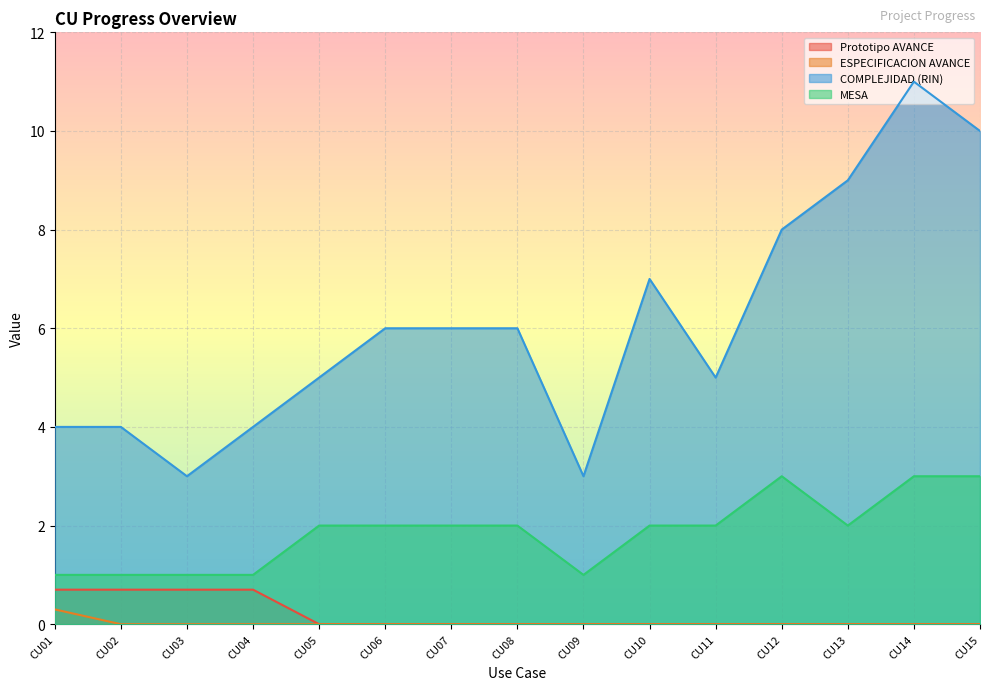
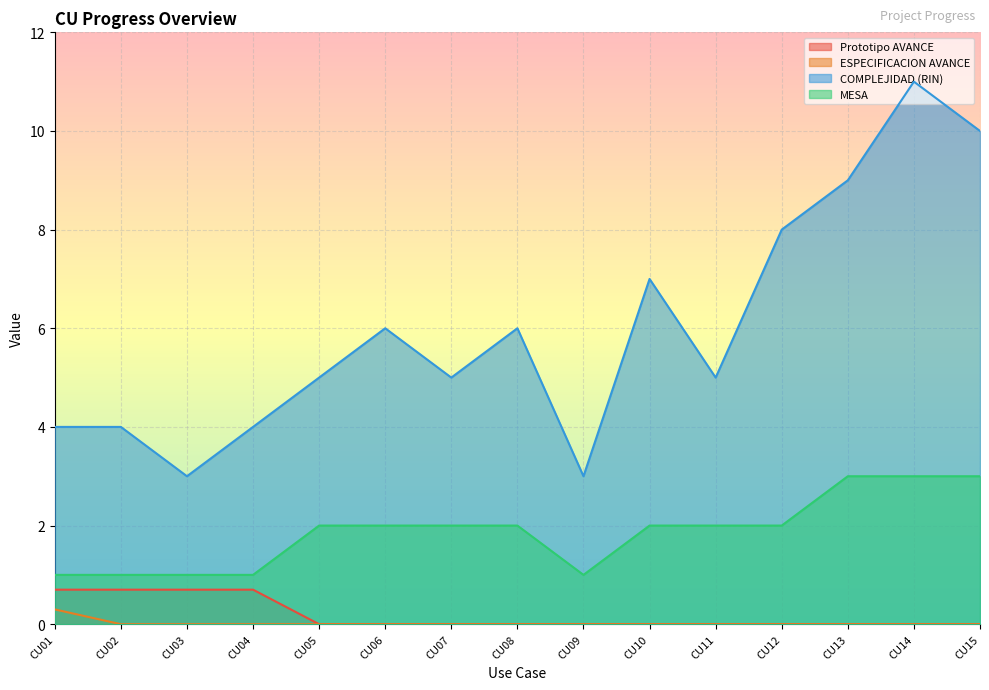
COMPLEJIDAD (RIN), CU07: 6 -> 5
MESA, CU12: 3 -> 2
MESA, CU13: 2 -> 3
